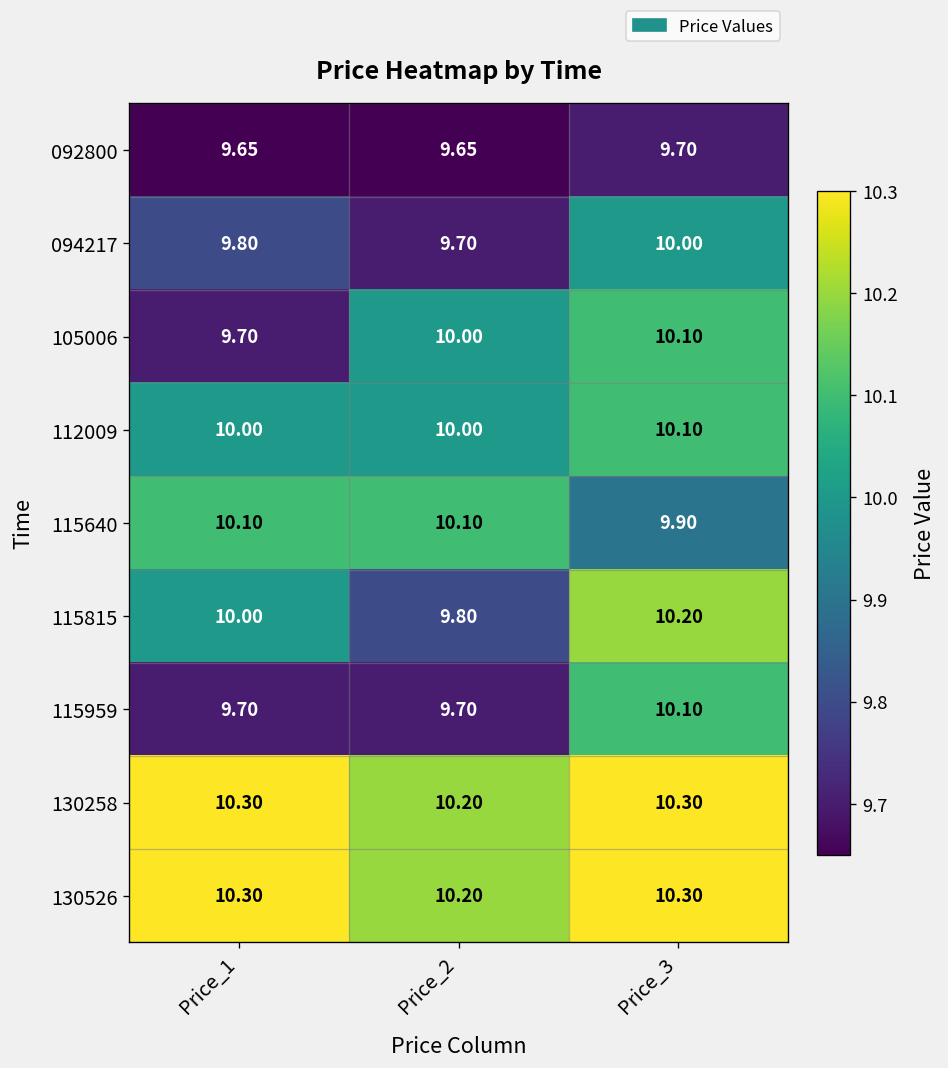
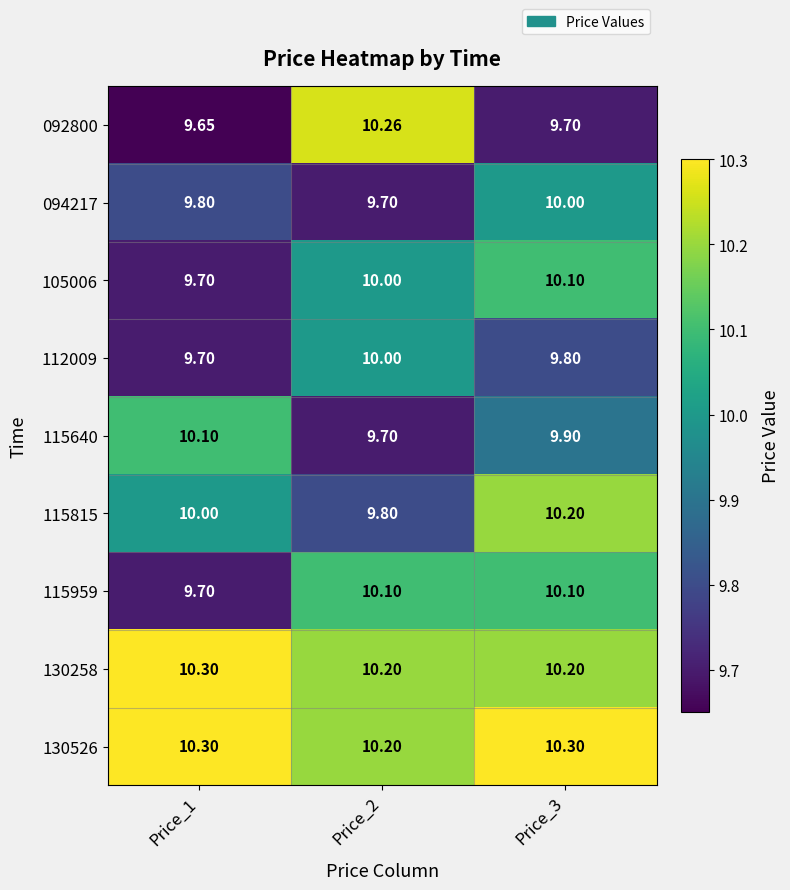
092800, Price_2: 9.65 -> 10.26
112009, Price_1: 10.00 -> 9.70
112009, Price_3: 10.10 -> 9.80
115640, Price_2: 10.10 -> 9.70
115959, Price_2: 9.70 -> 10.10
130258, Price_3: 10.30 -> 10.20
